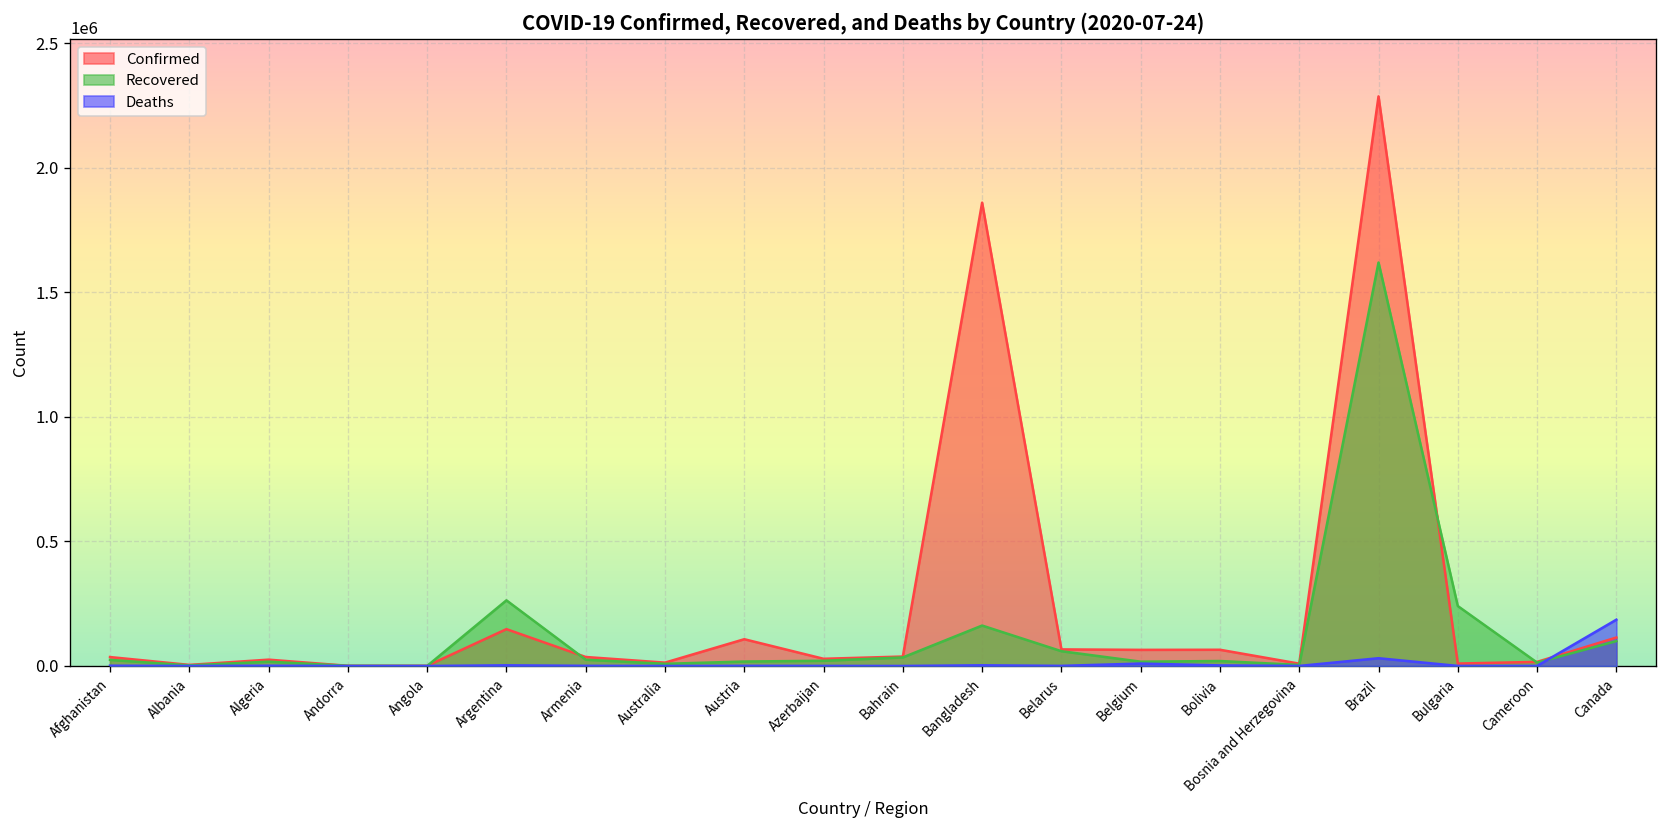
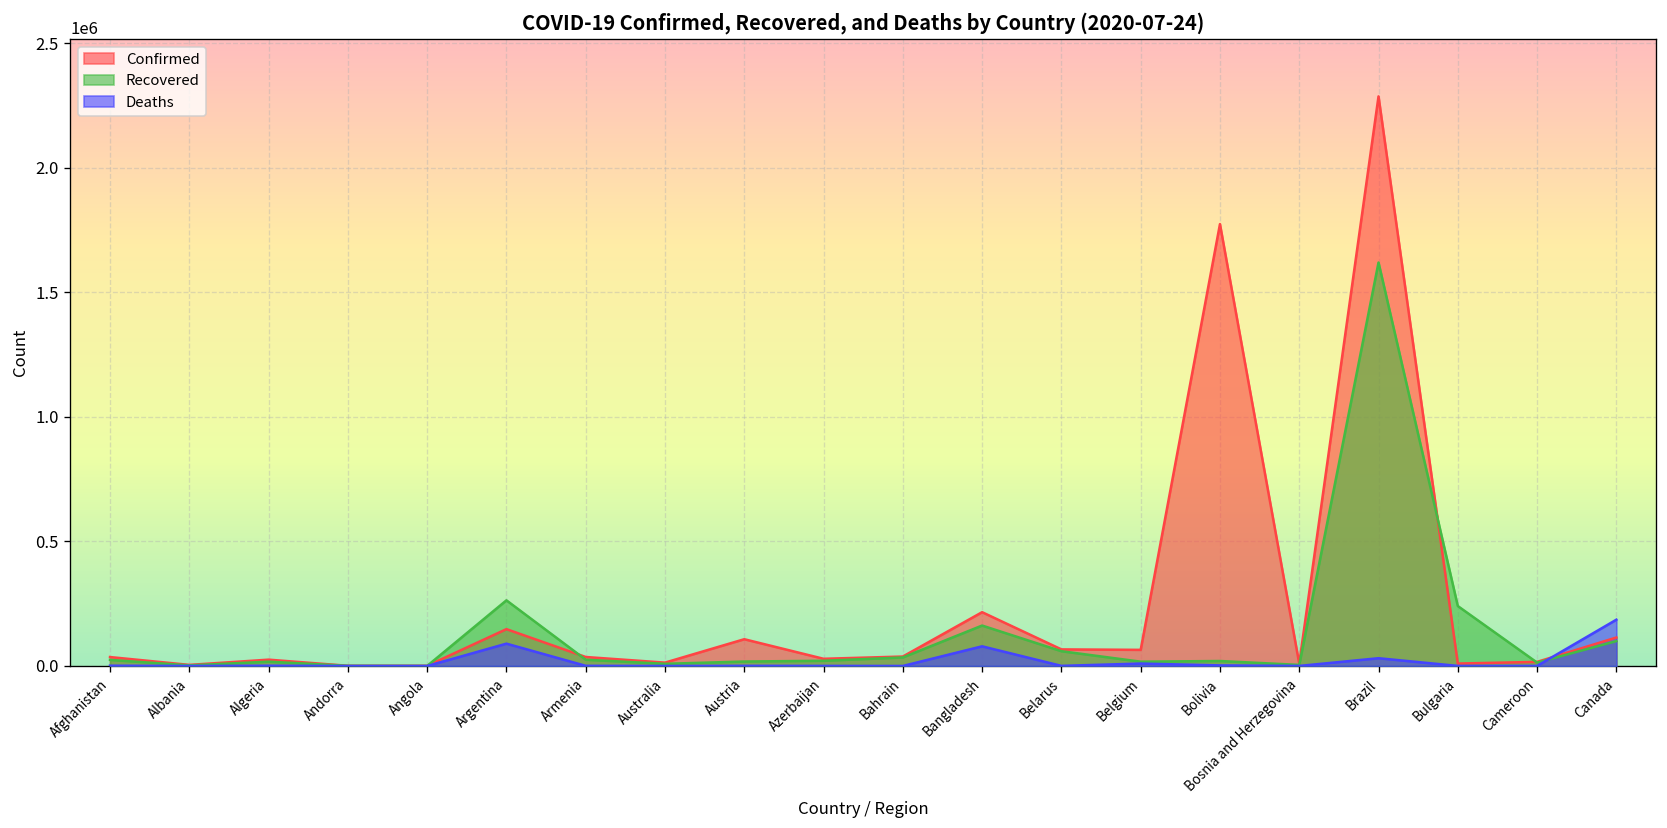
Deaths, Argentina: 0 -> 90000
Confirmed, Bangladesh: 1860000 -> 220000
Deaths, Bangladesh: 0 -> 80000
Confirmed, Bolivia: 70000 -> 1770000
